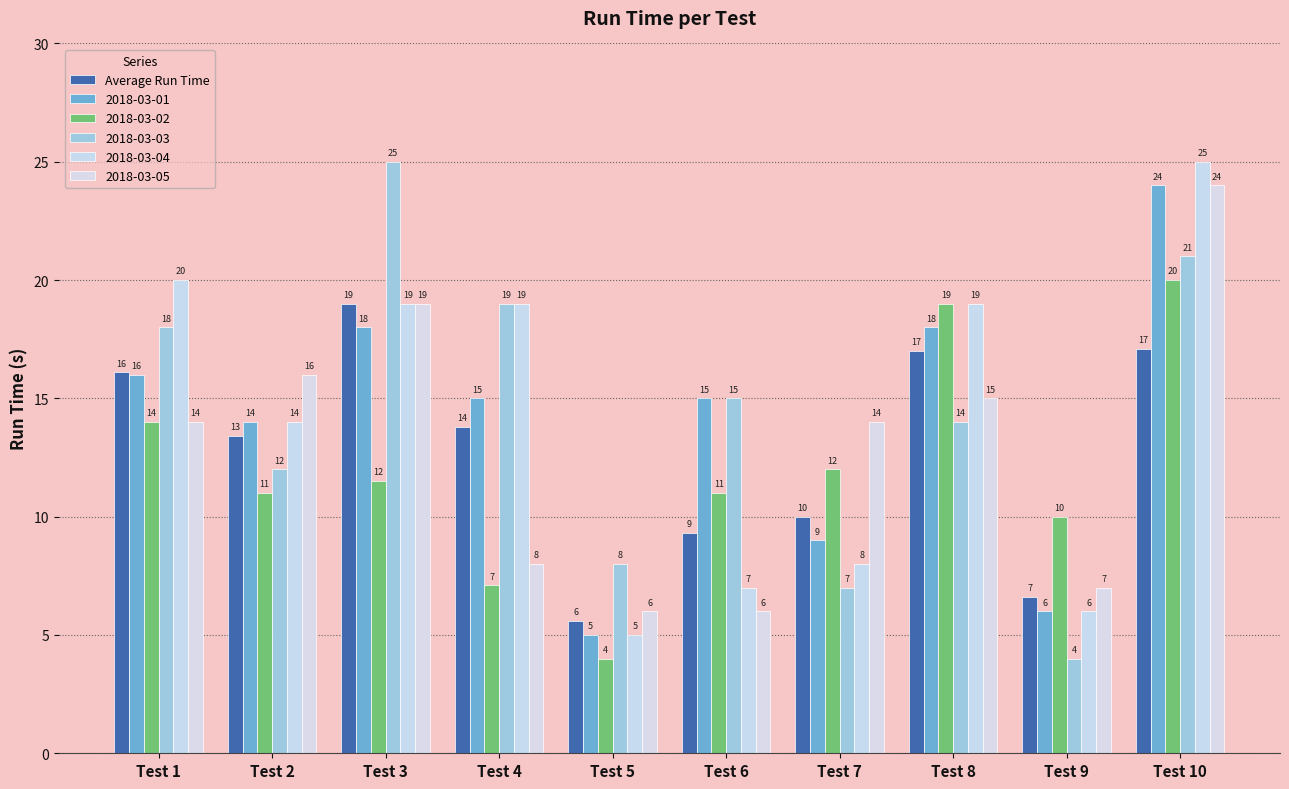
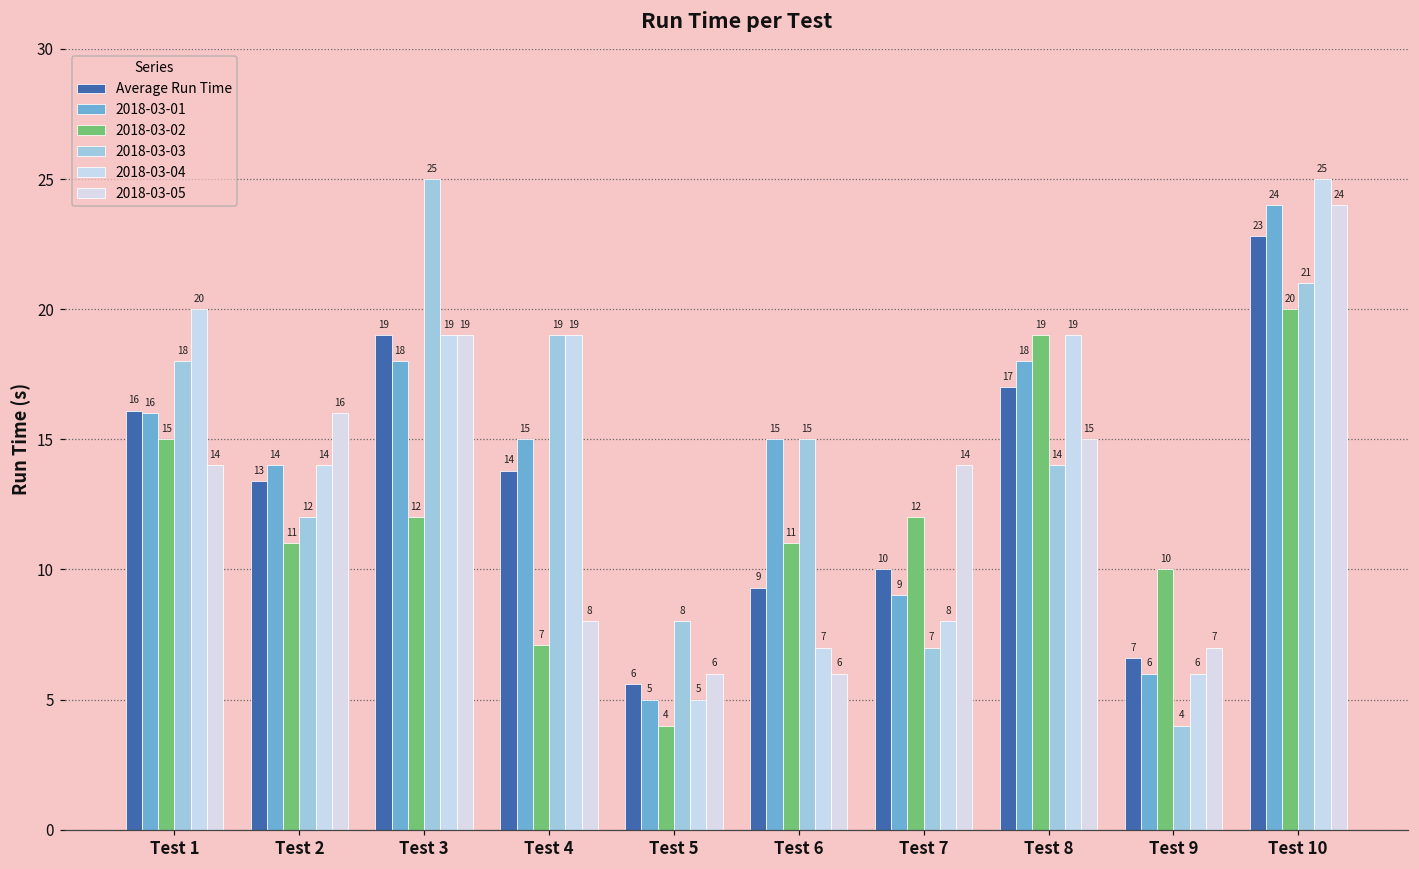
2018-03-02, Test 1: 14 -> 15
2018-03-02, Test 3: 11.5 -> 12.0
Average Run Time, Test 10: 17 -> 23
